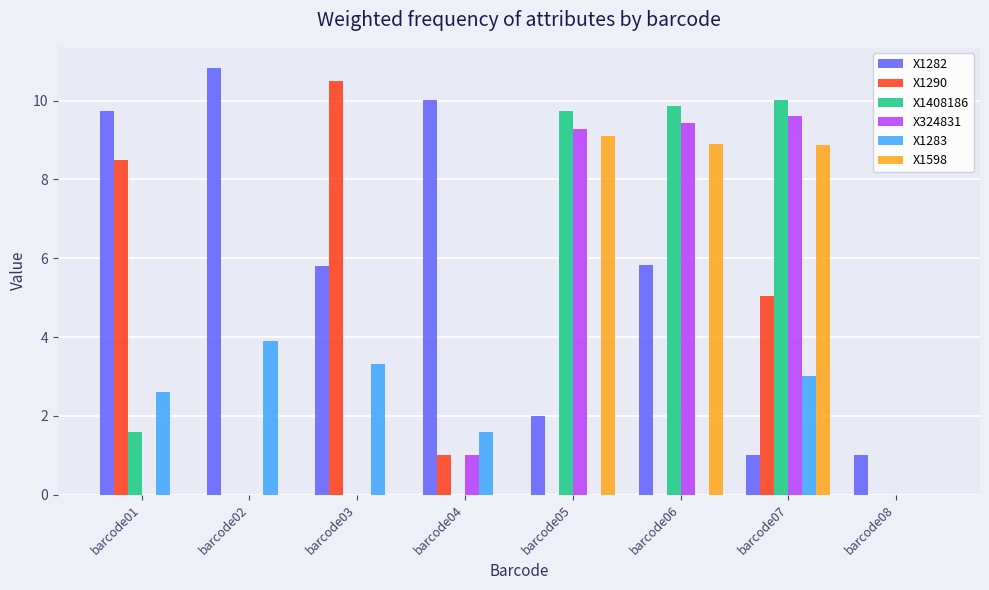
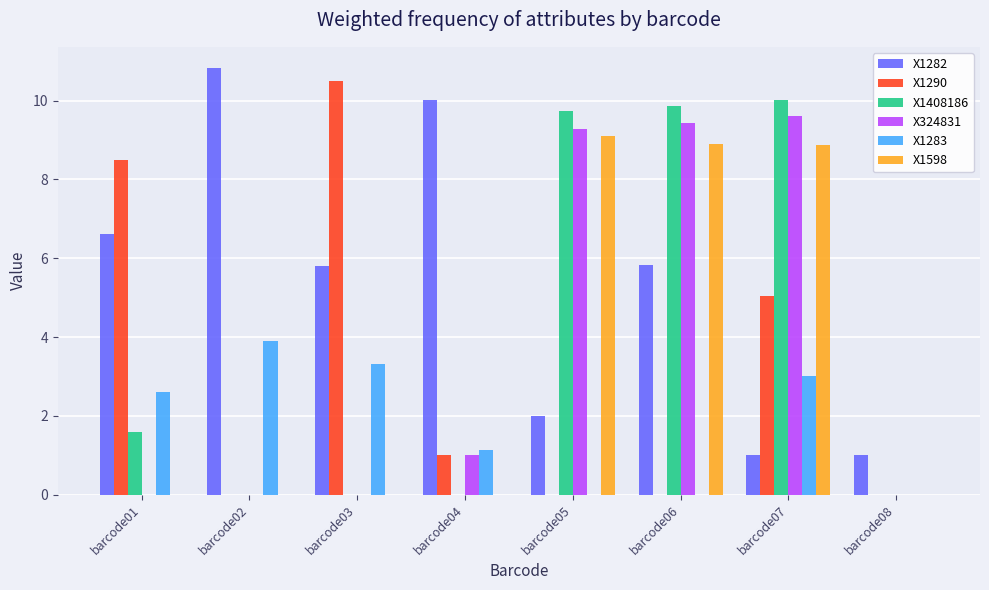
X1282, barcode01: 9.7 -> 6.6
X1283, barcode04: 1.6 -> 1.1
